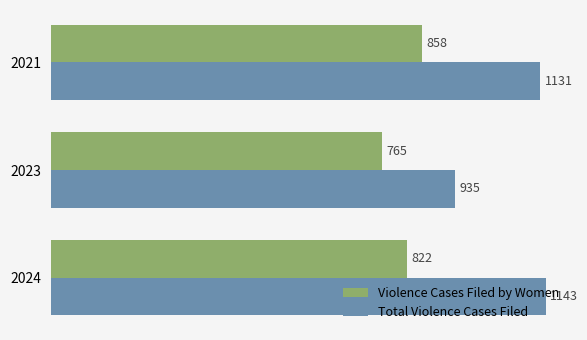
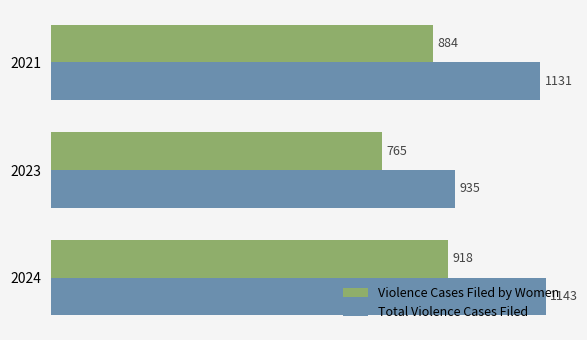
Violence Cases Filed by Women, 2021: 858 -> 884
Violence Cases Filed by Women, 2024: 822 -> 918
